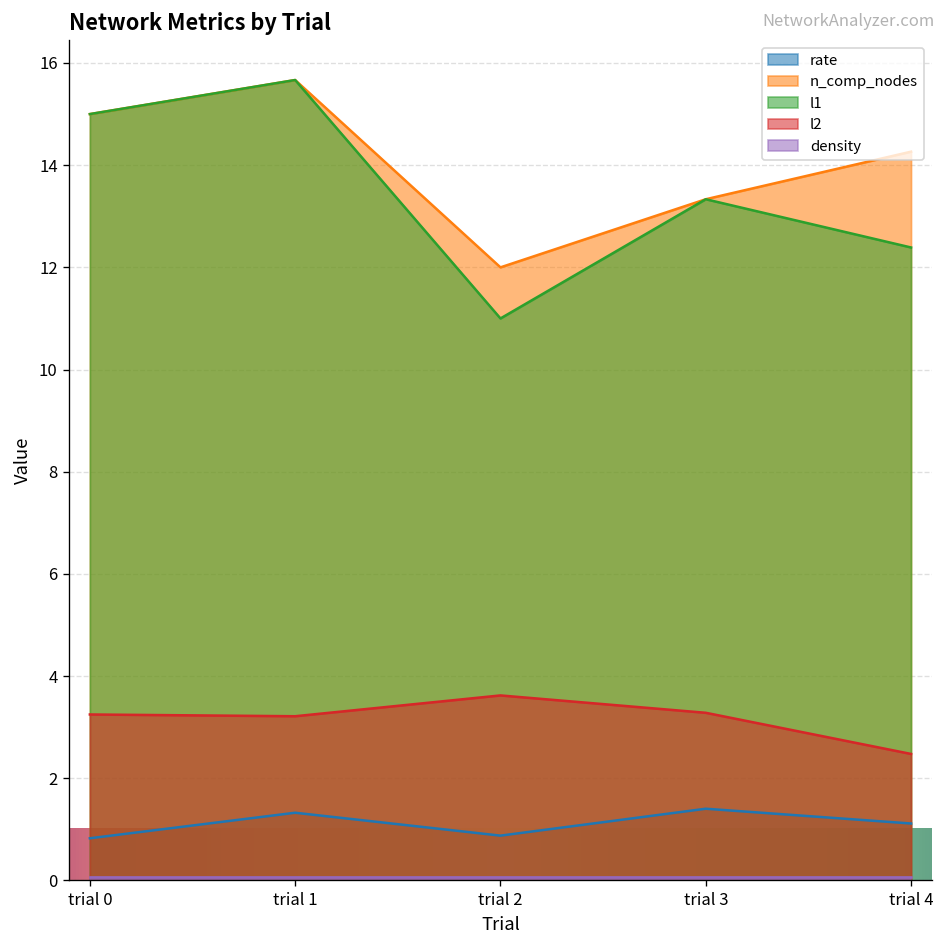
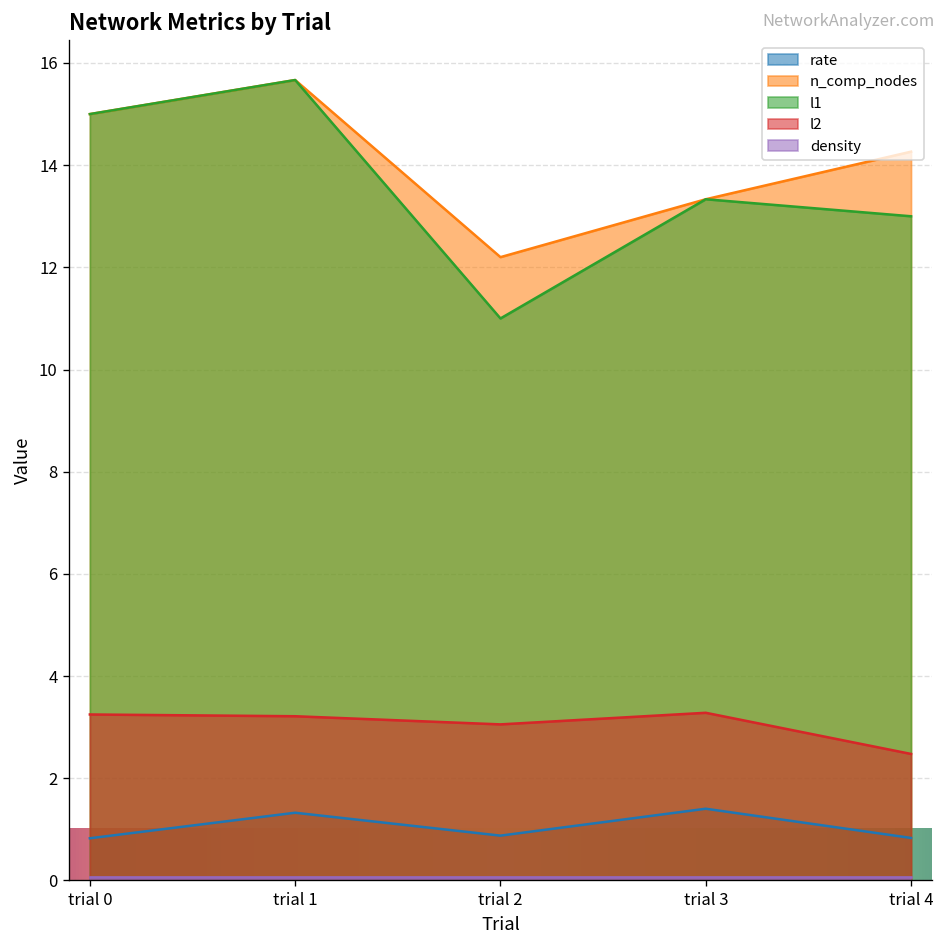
n_comp_nodes, trial 2: 12.0 -> 12.2
l2, trial 2: 3.6 -> 3.1
rate, trial 4: 1.1 -> 0.8
l1, trial 4: 12.4 -> 13.0
